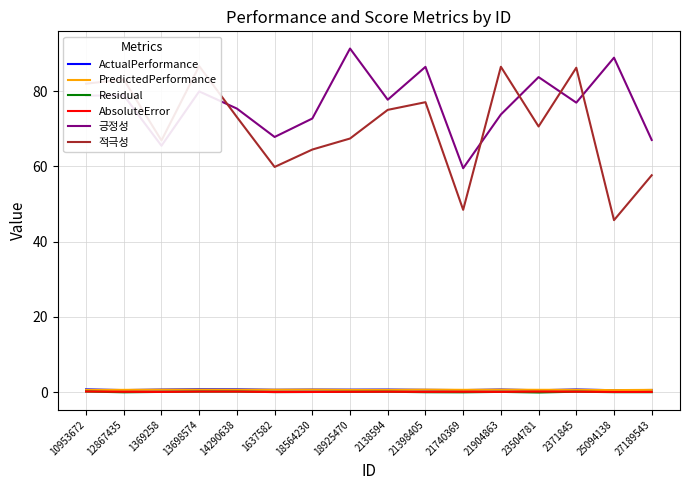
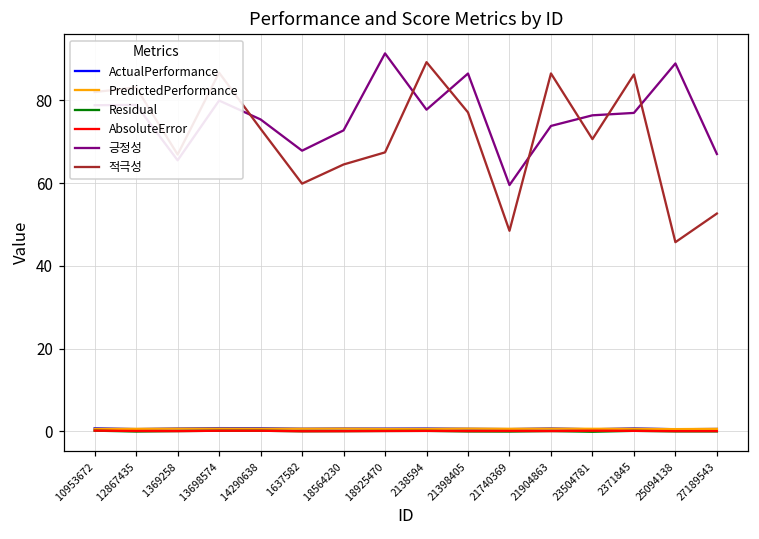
적극성, 2138594: 75 -> 89
긍정성, 23504781: 84 -> 76
적극성, 27189543: 58 -> 53
